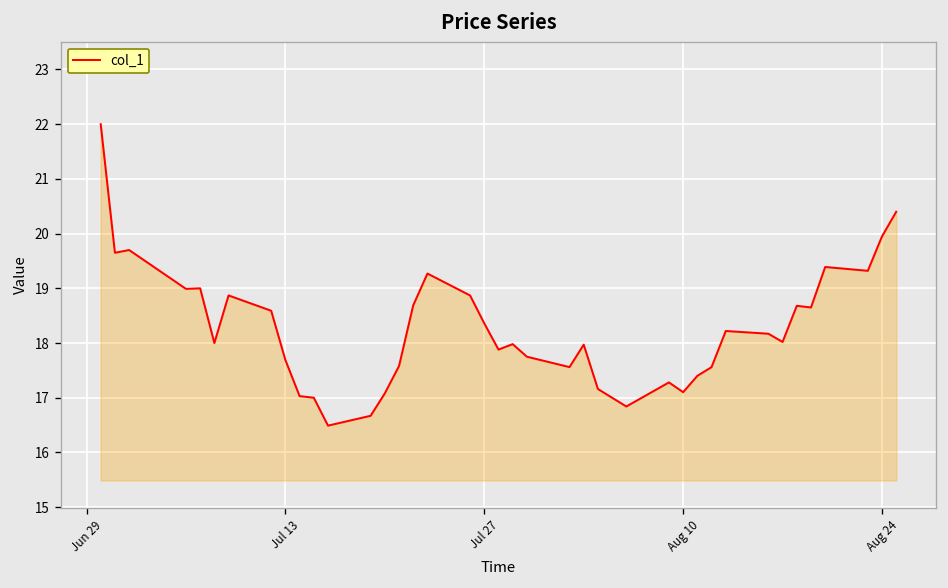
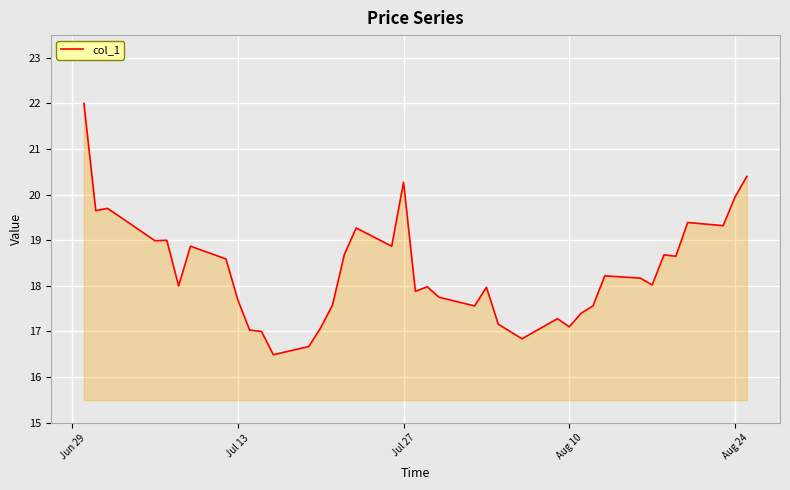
Jul 27: 18.4 -> 20.3
